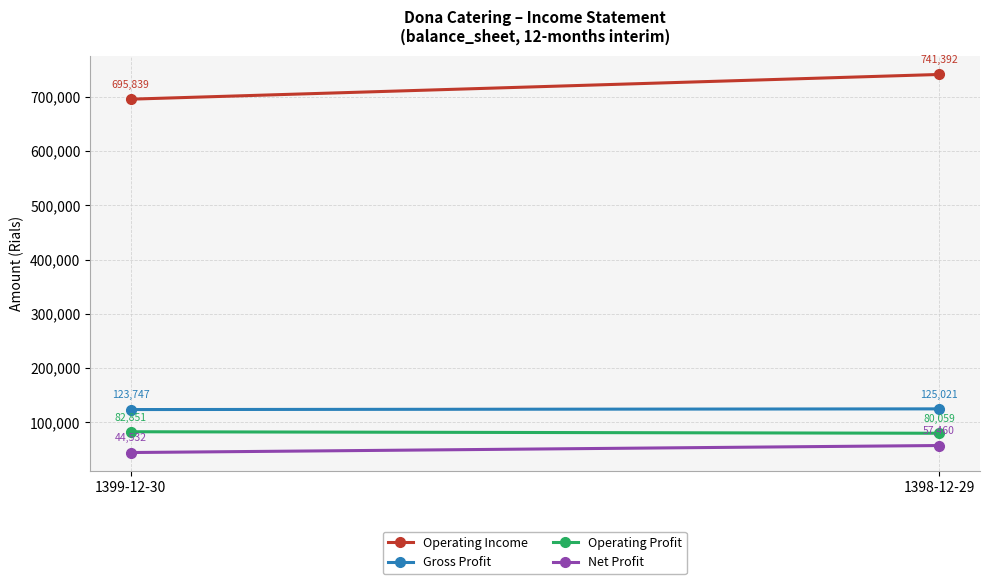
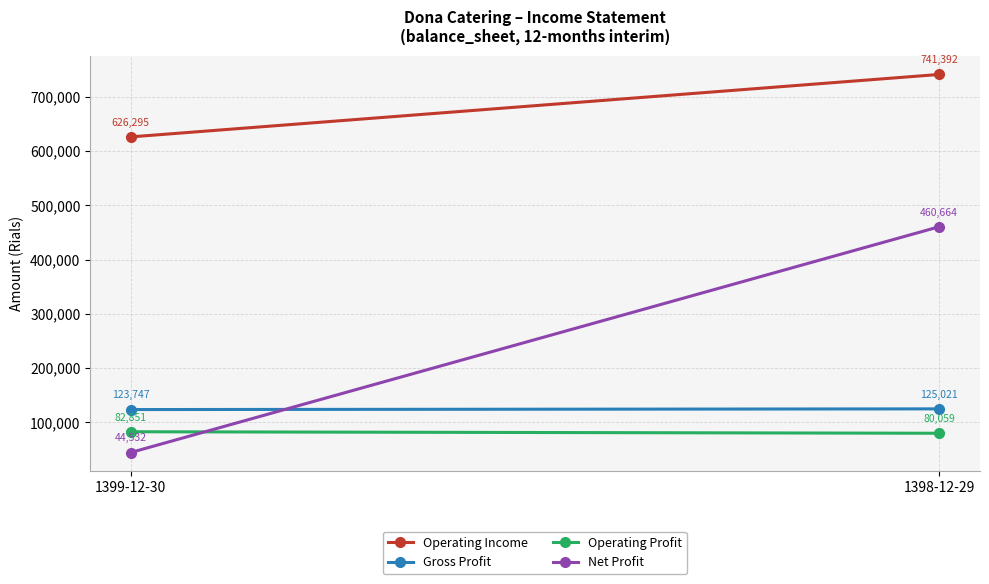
Operating Income, 1399-12-30: 695,839 -> 626,295
Net Profit, 1398-12-29: 57,460 -> 460,664
